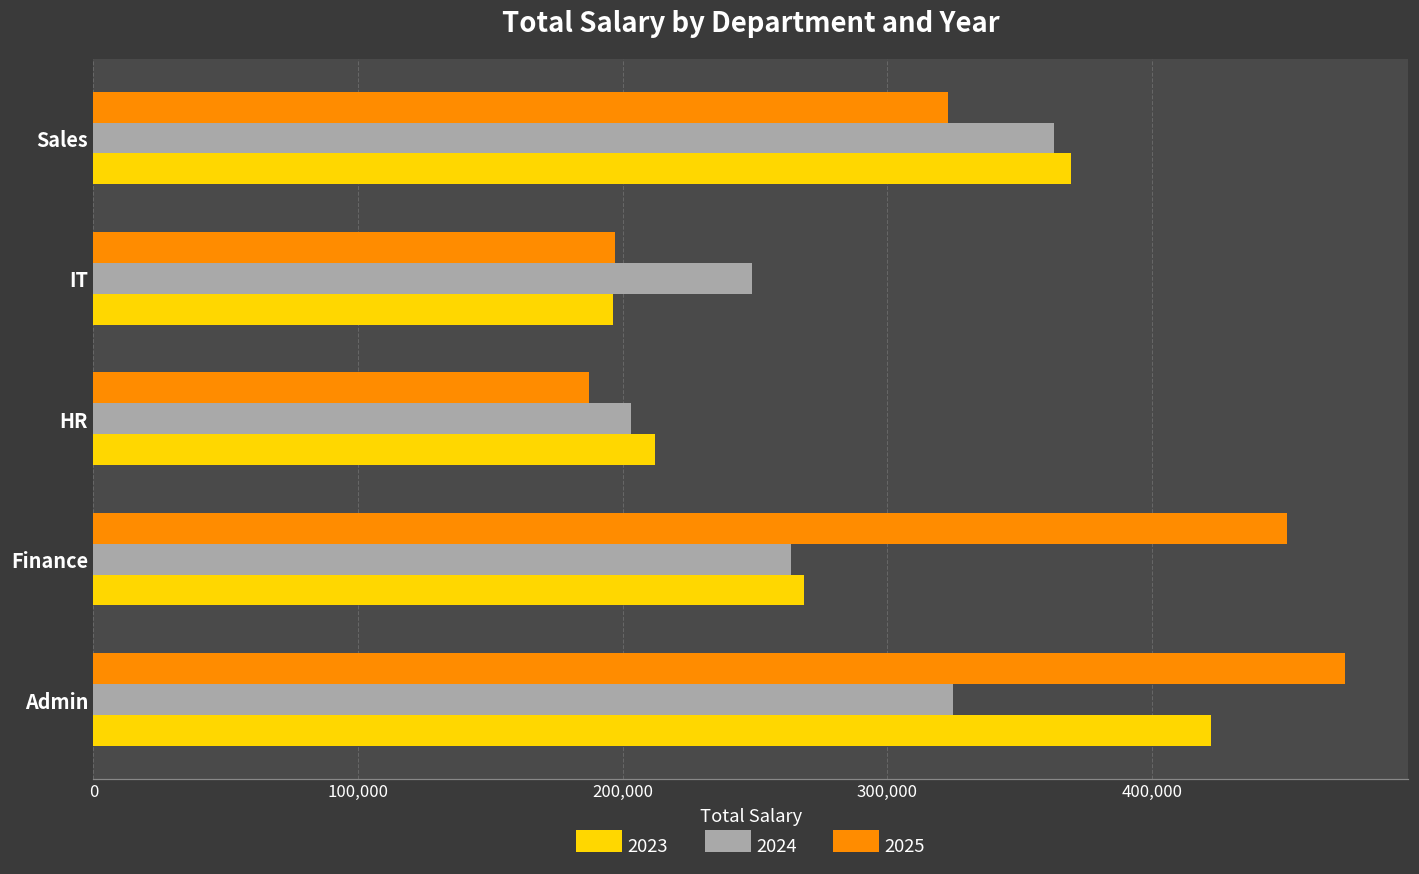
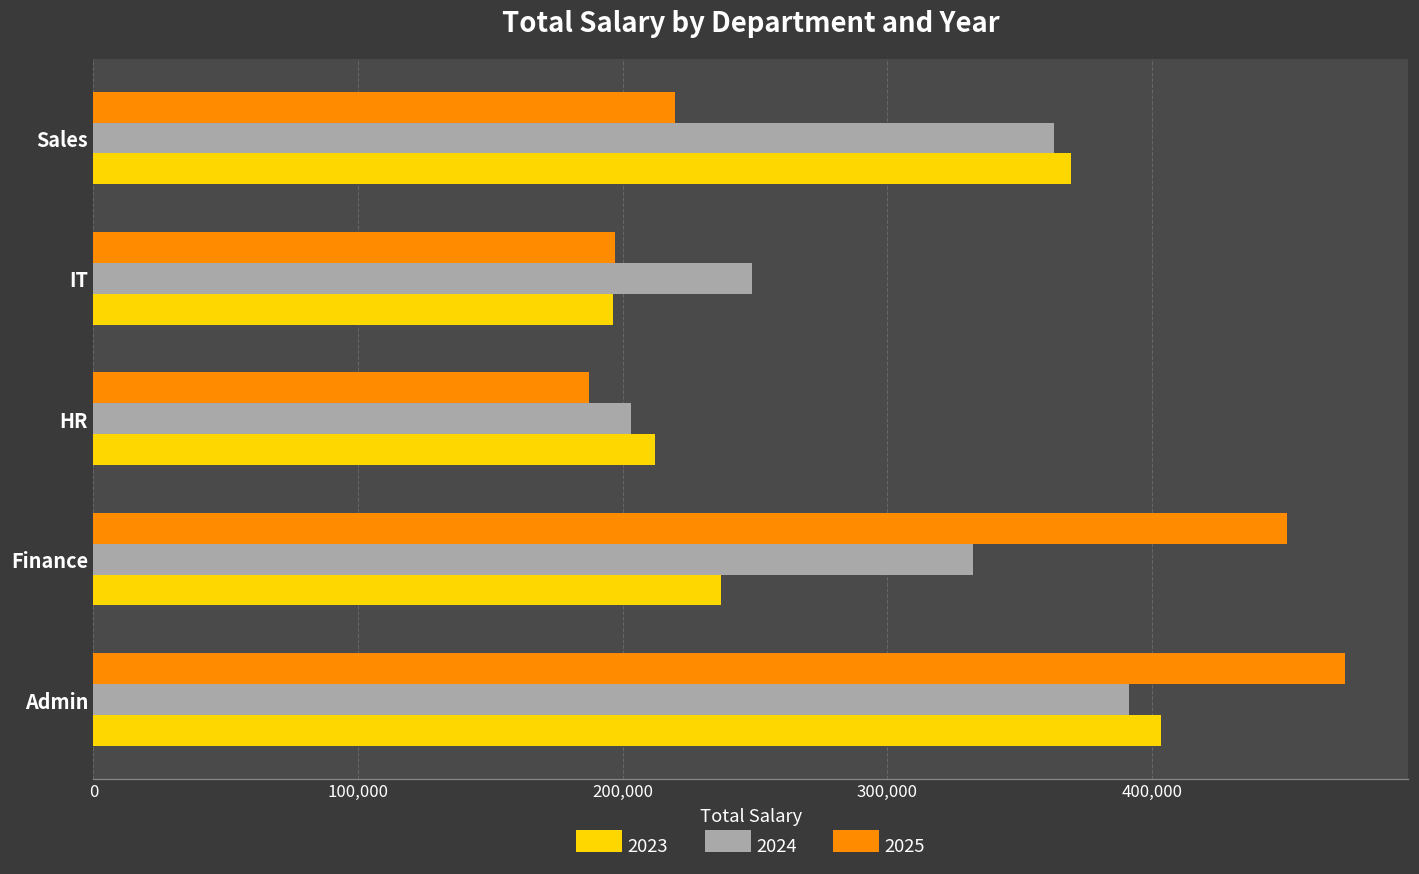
2025, Sales: 323,000 -> 220,000
2024, Finance: 263,000 -> 333,000
2023, Finance: 268,000 -> 237,000
2024, Admin: 325,000 -> 391,000
2023, Admin: 422,000 -> 403,000
